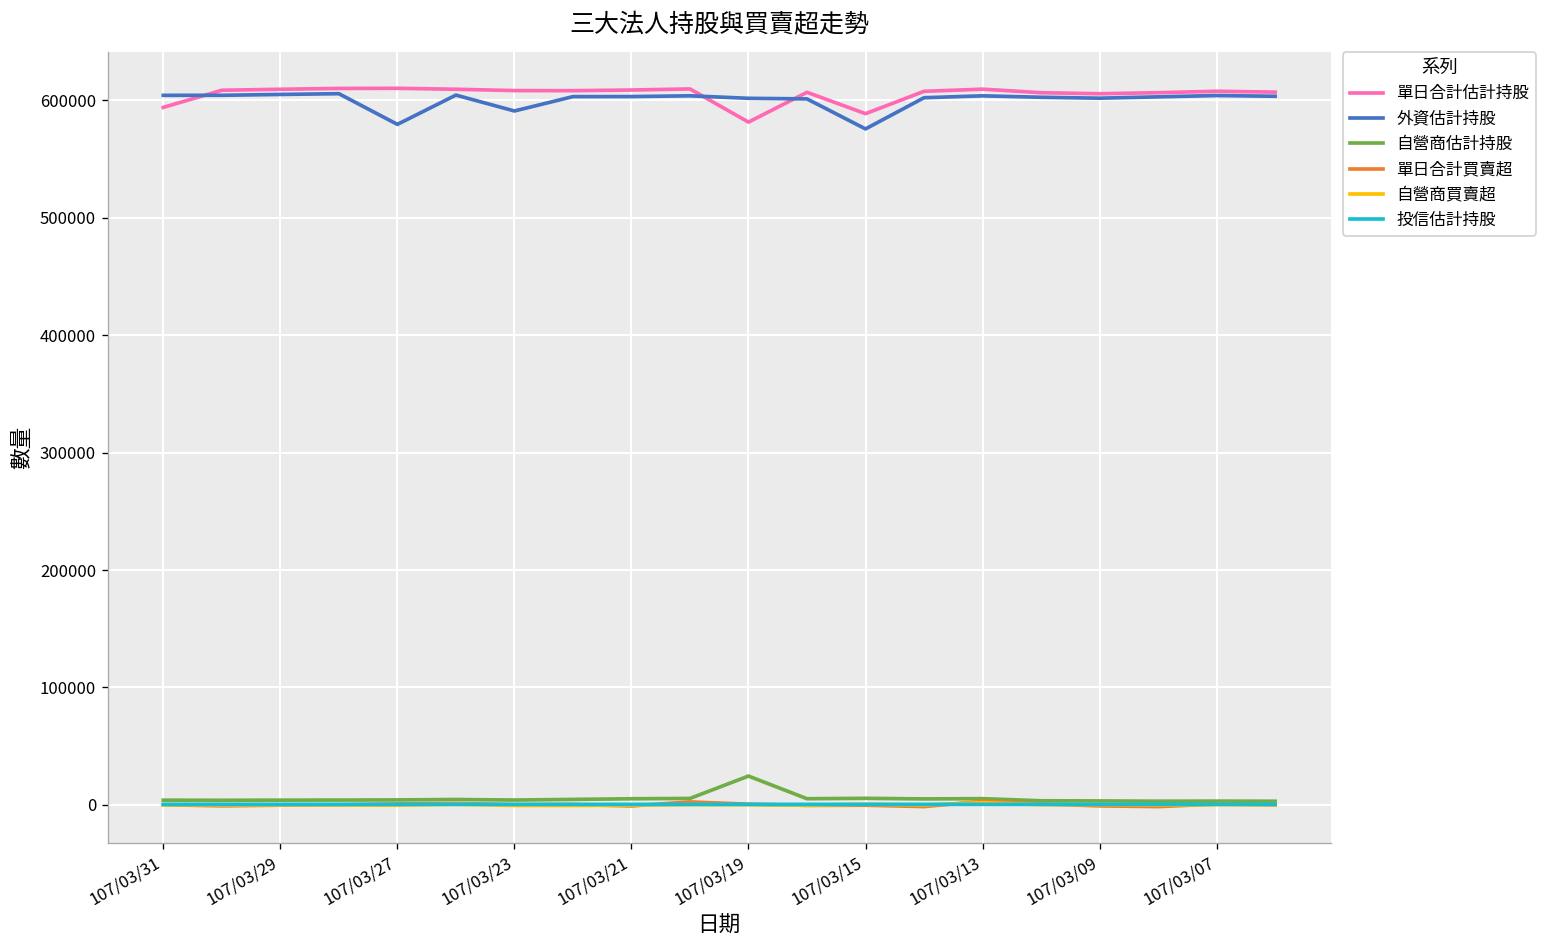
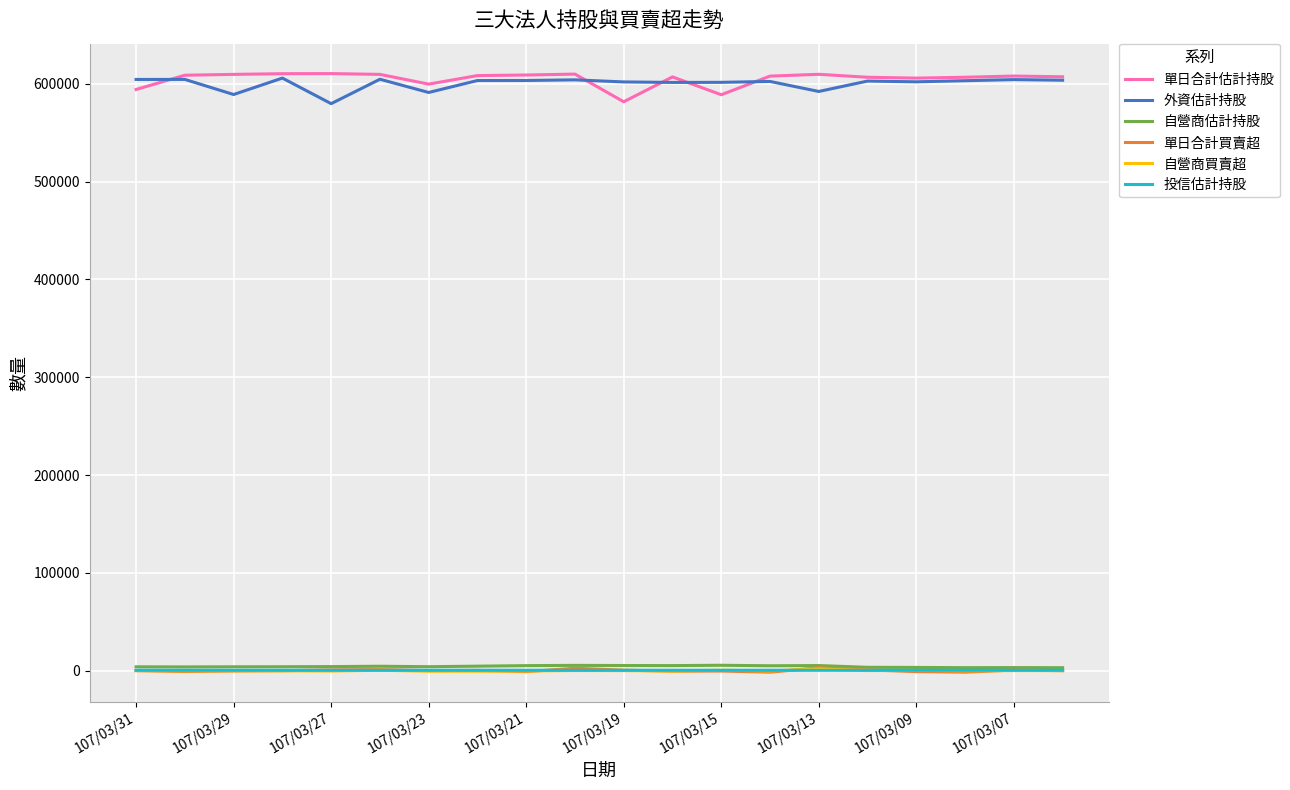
外資估計持股, 107/03/29: 610000 -> 590000
單日合計估計持股, 107/03/23: 610000 -> 600000
自營商估計持股, 107/03/19: 20000 -> 10000
外資估計持股, 107/03/15: 580000 -> 600000
外資估計持股, 107/03/13: 600000 -> 590000
